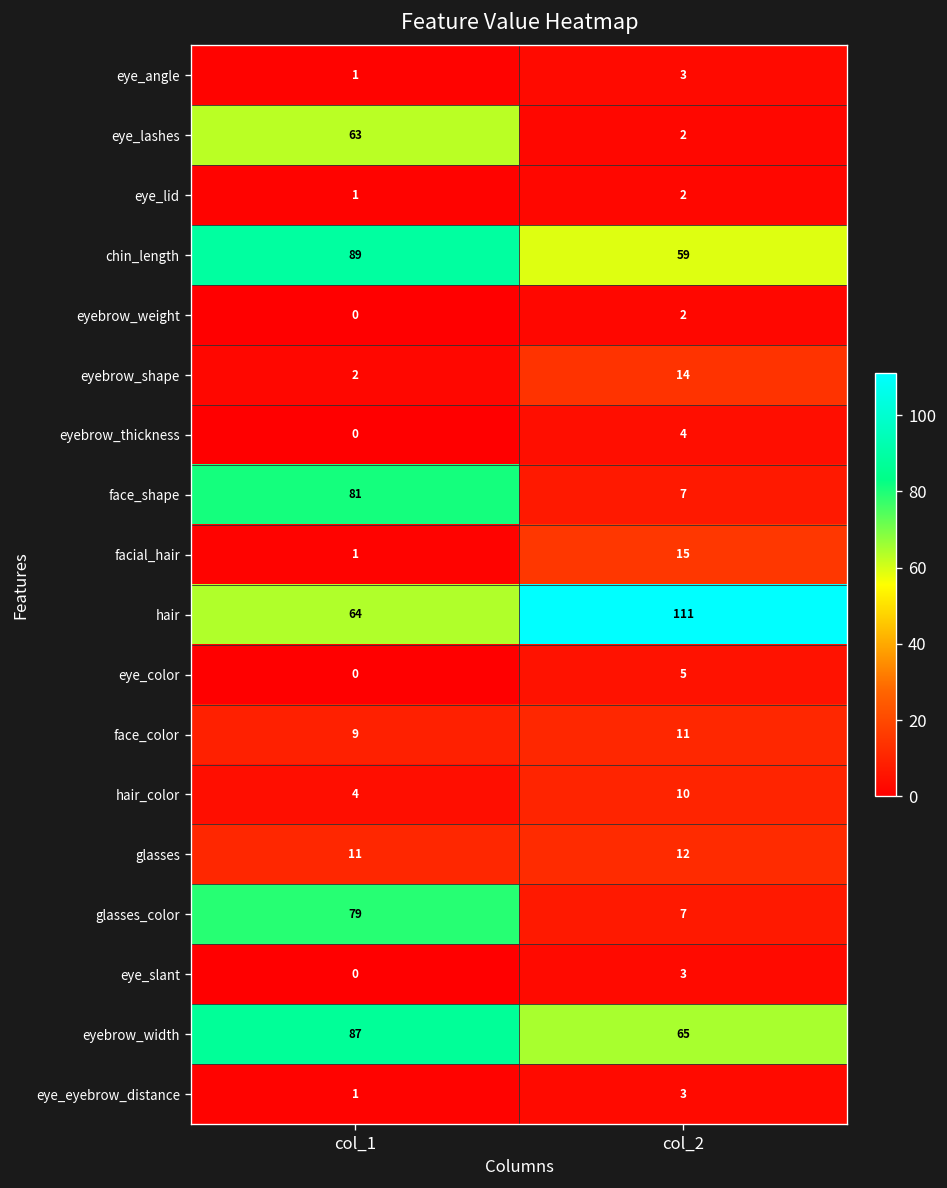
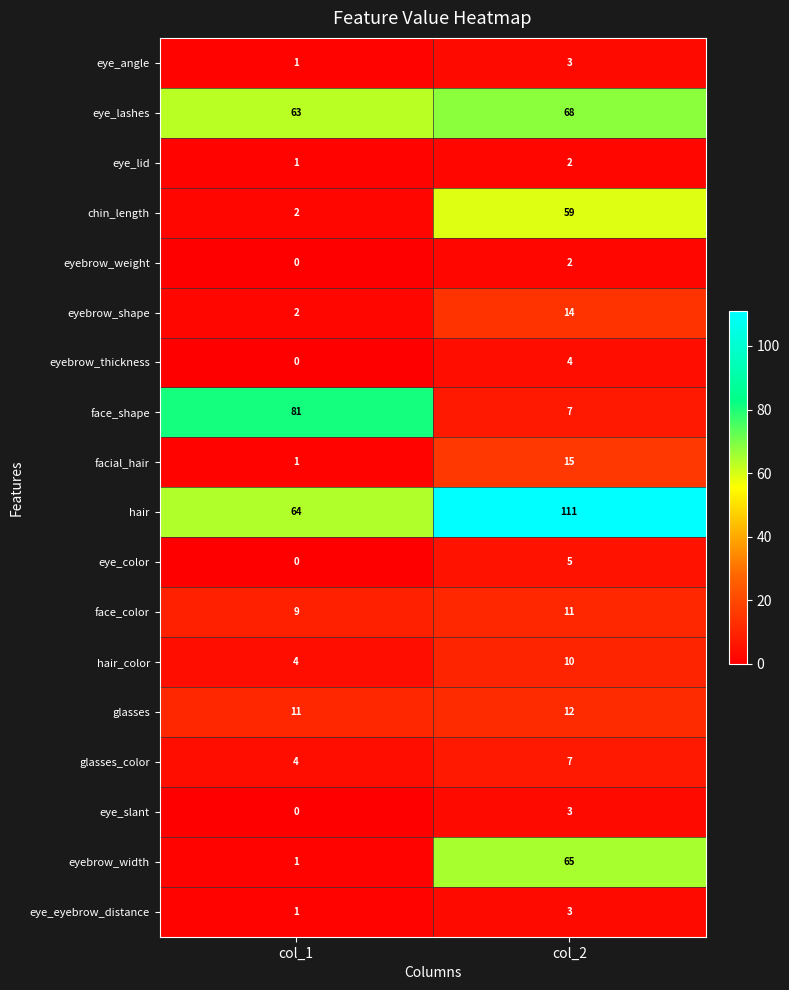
eye_lashes, col_2: 2 -> 68
chin_length, col_1: 89 -> 2
glasses_color, col_1: 79 -> 4
eyebrow_width, col_1: 87 -> 1
